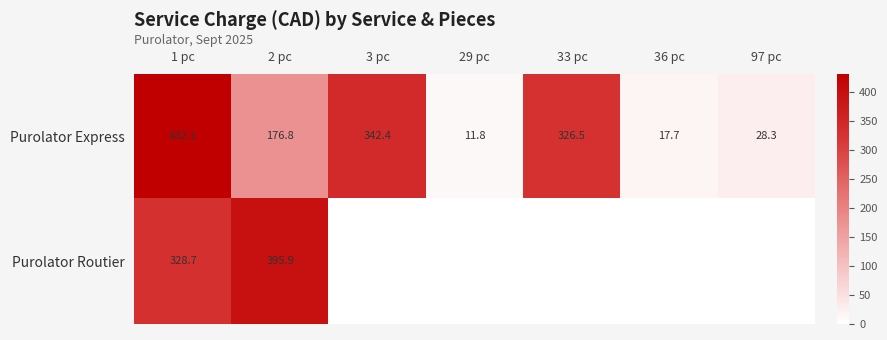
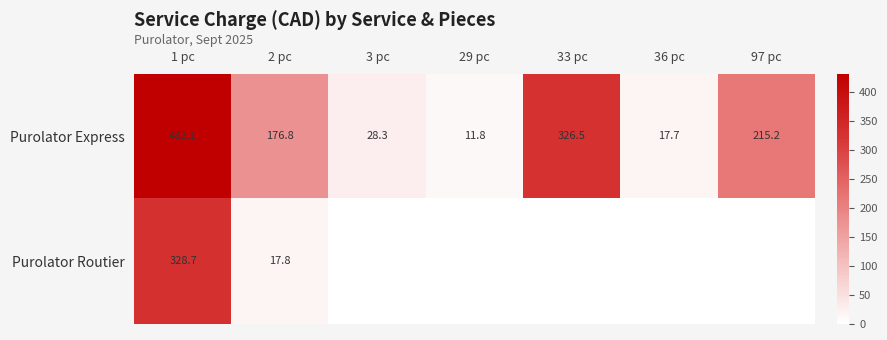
Purolator Express, 3 pc: 342.4 -> 28.3
Purolator Express, 97 pc: 28.3 -> 215.2
Purolator Routier, 2 pc: 395.9 -> 17.8
